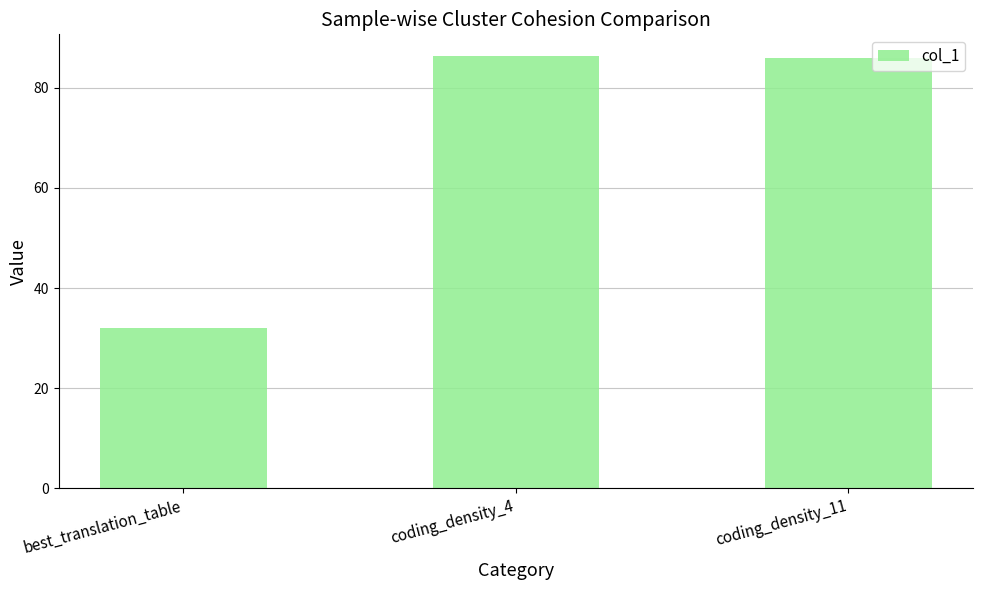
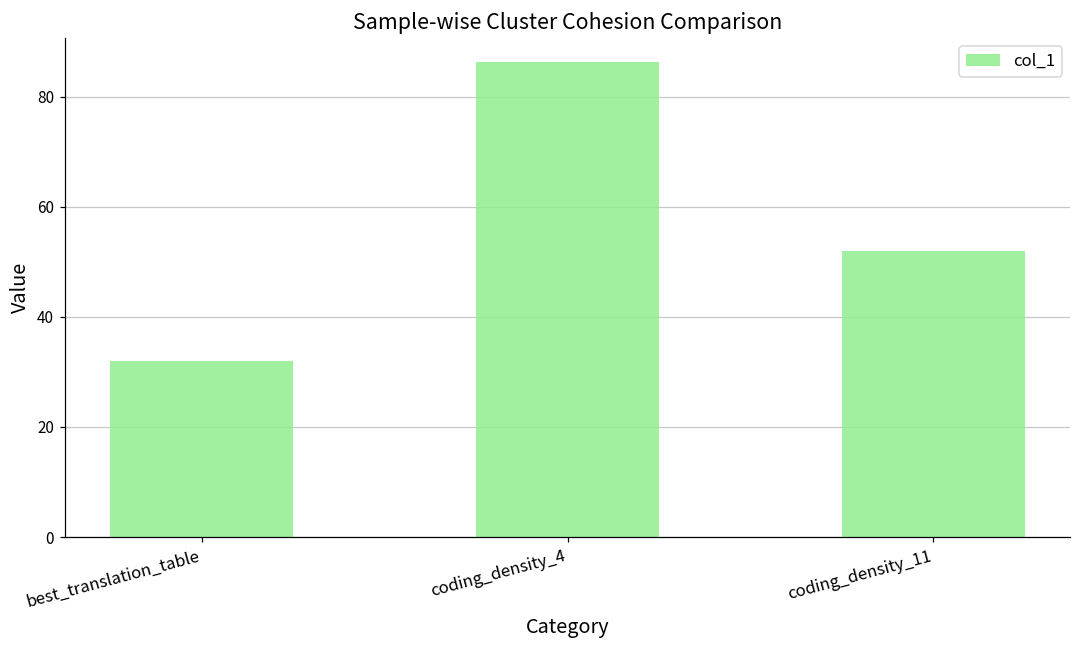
coding_density_11: 86 -> 52
